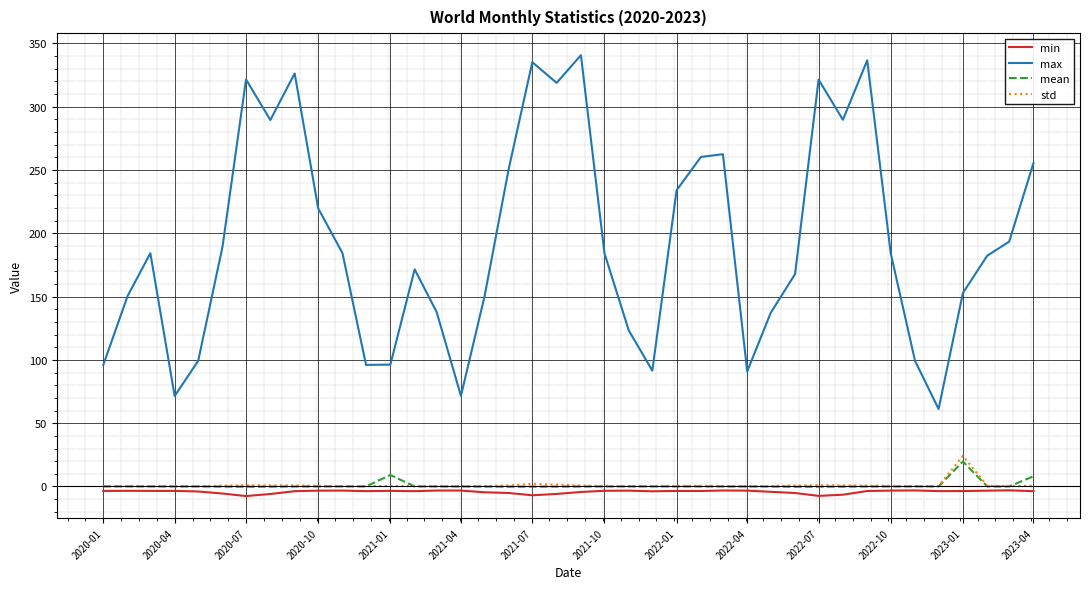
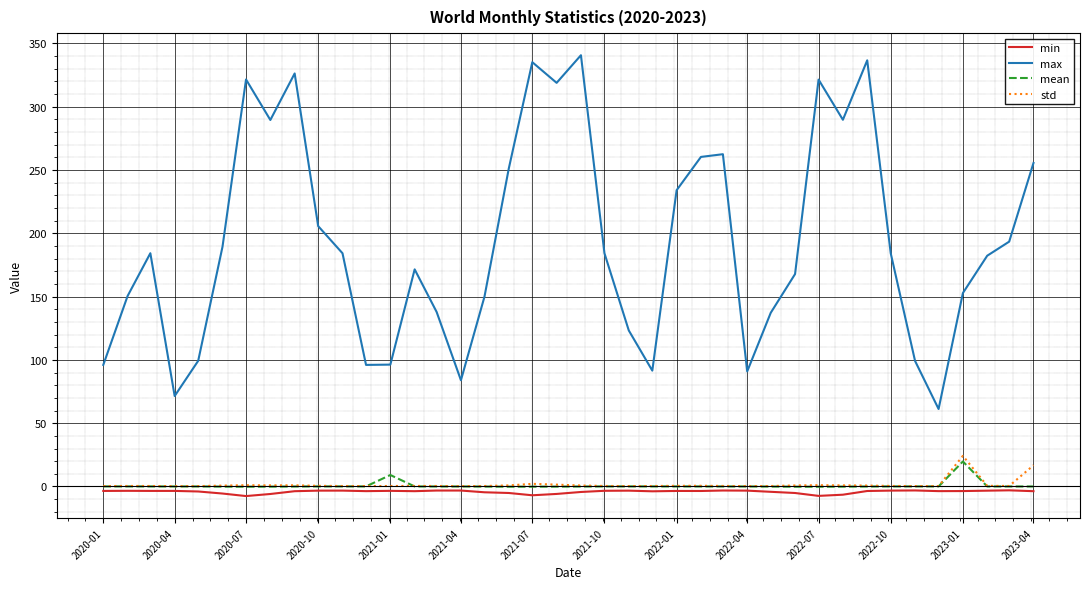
max, 2020-10: 220 -> 206
max, 2021-04: 72 -> 84
mean, 2023-04: 8 -> 0
std, 2023-04: 0 -> 17
